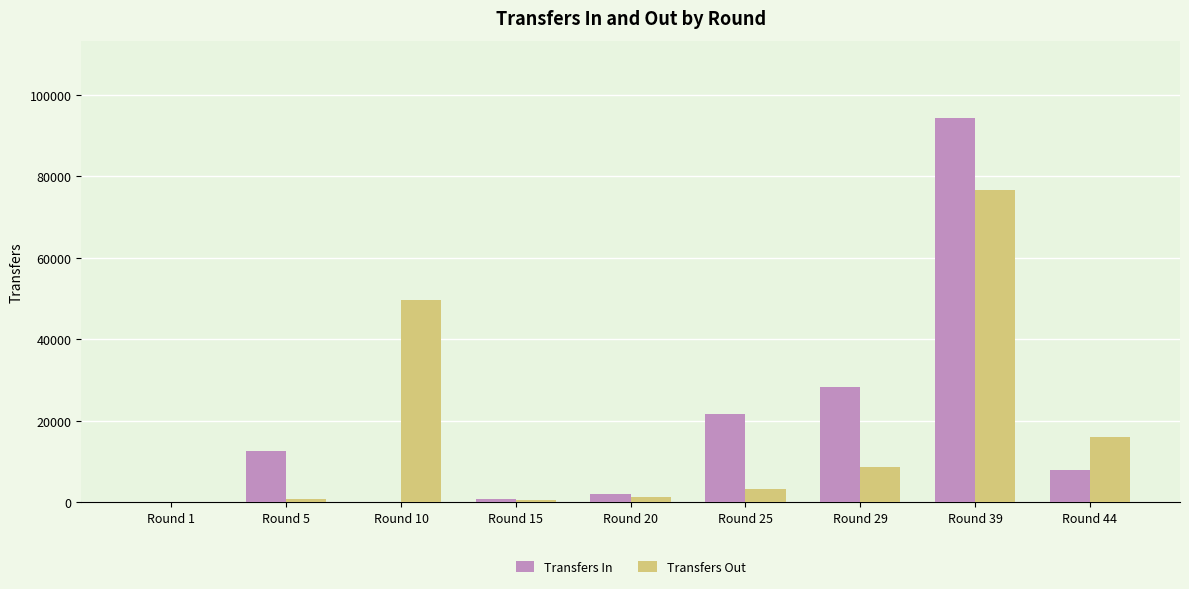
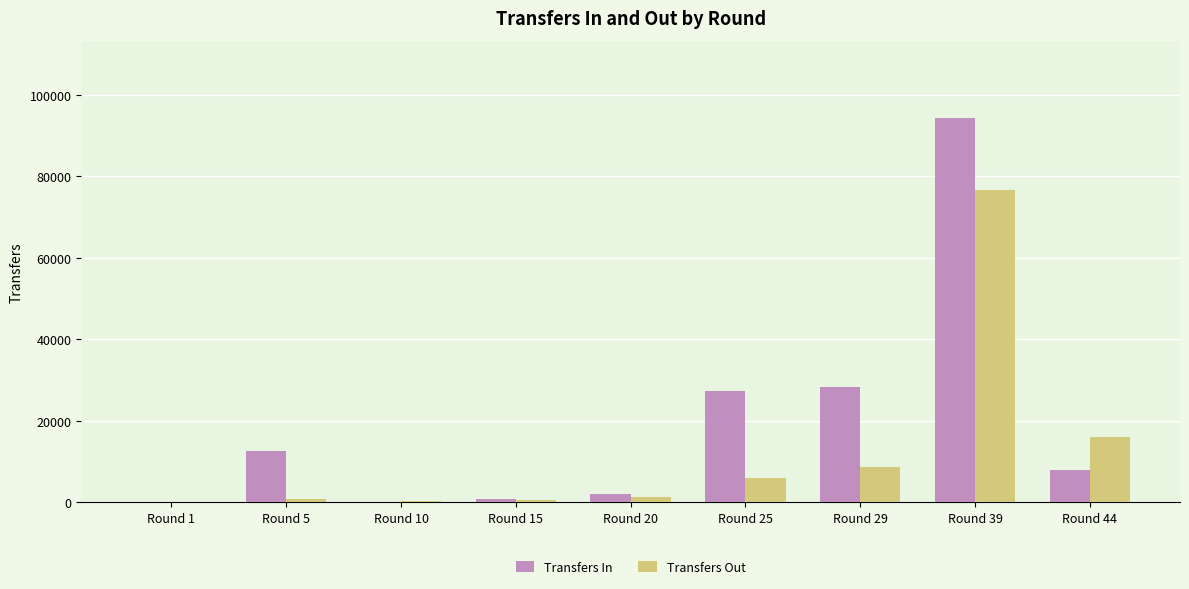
Transfers Out, Round 10: 50000 -> 0
Transfers In, Round 25: 22000 -> 27000
Transfers Out, Round 25: 3000 -> 6000
